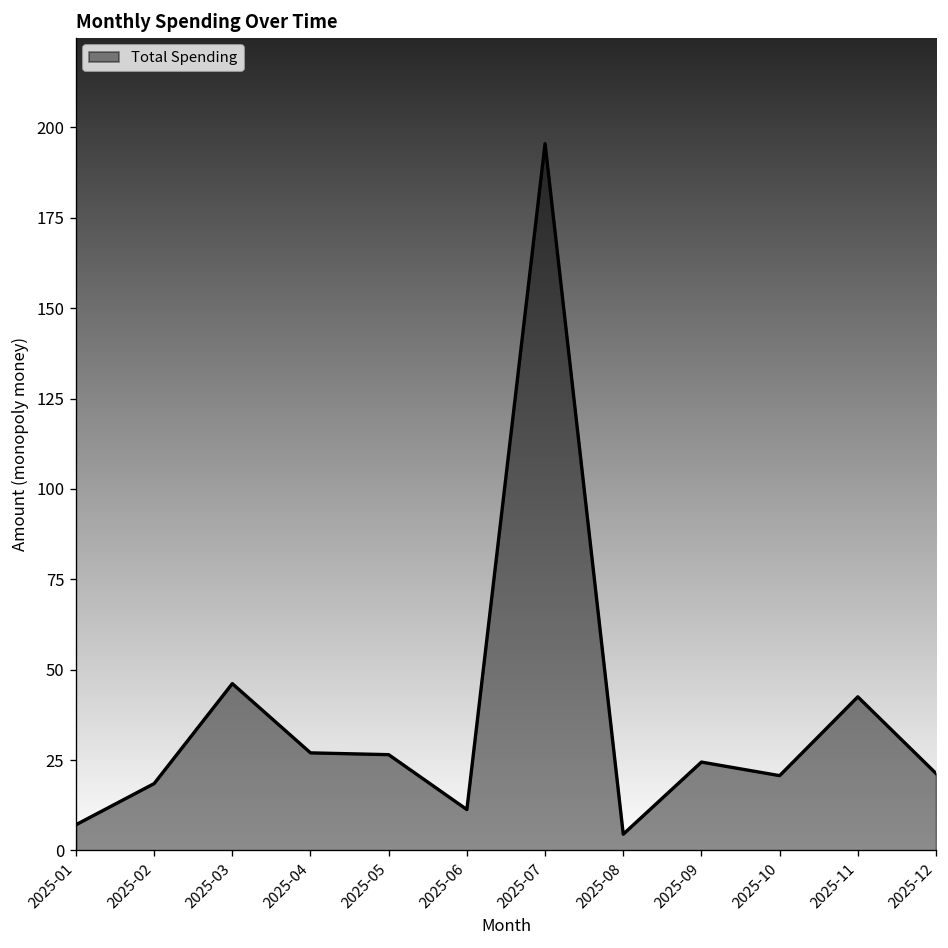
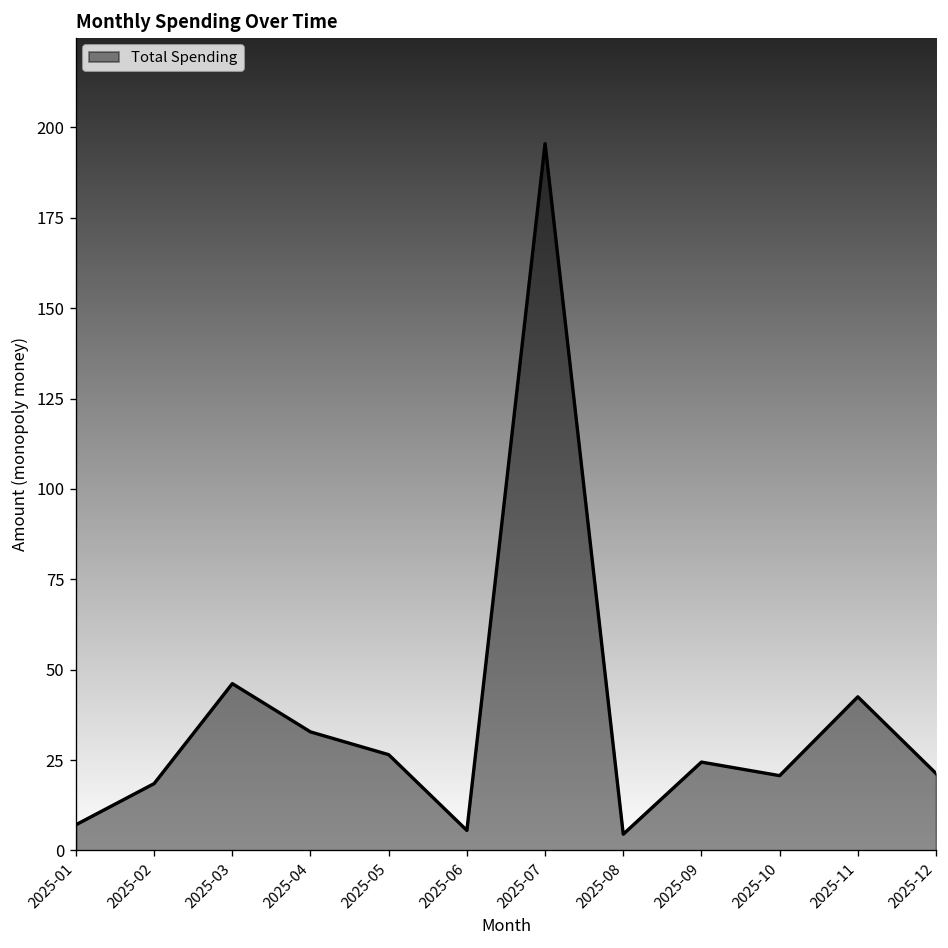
2025-04: 27 -> 33
2025-06: 11 -> 6
